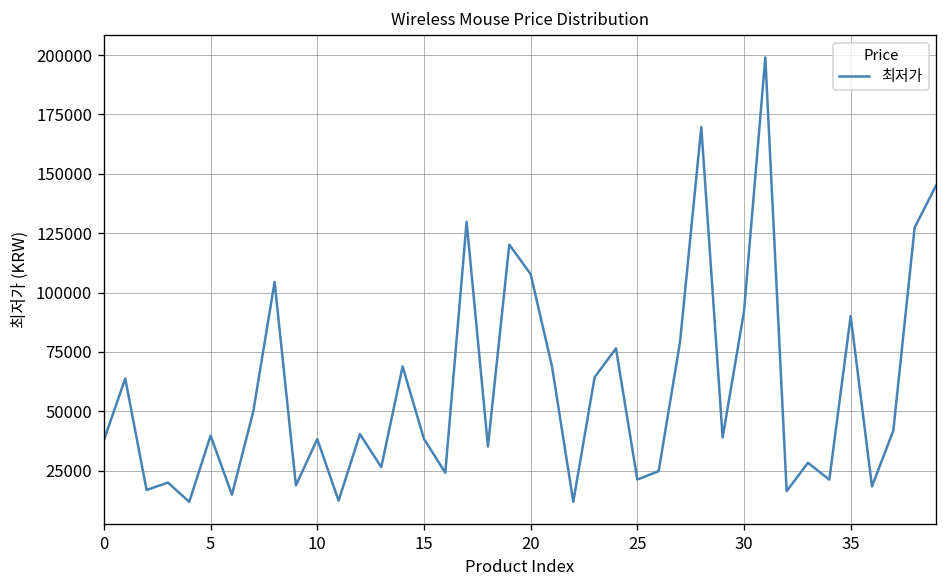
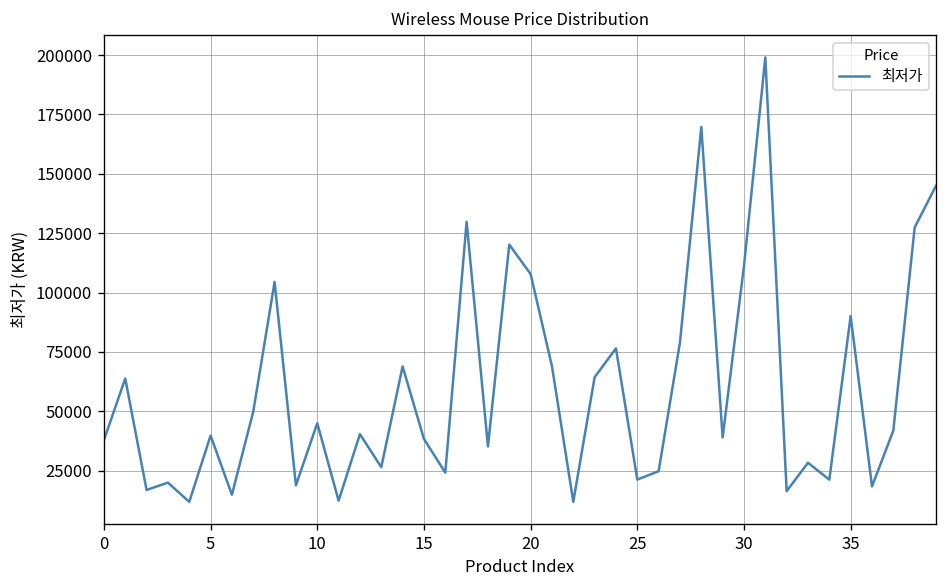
10: 38000 -> 45000
30: 92000 -> 111000
